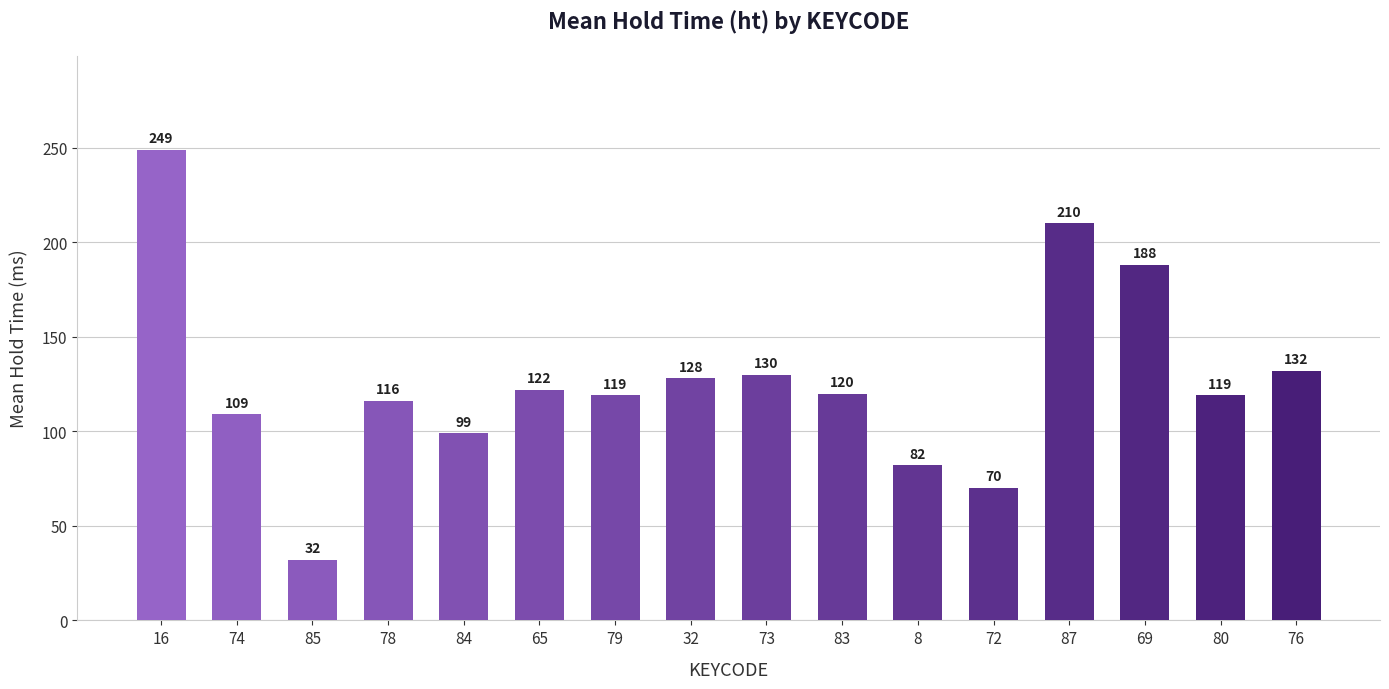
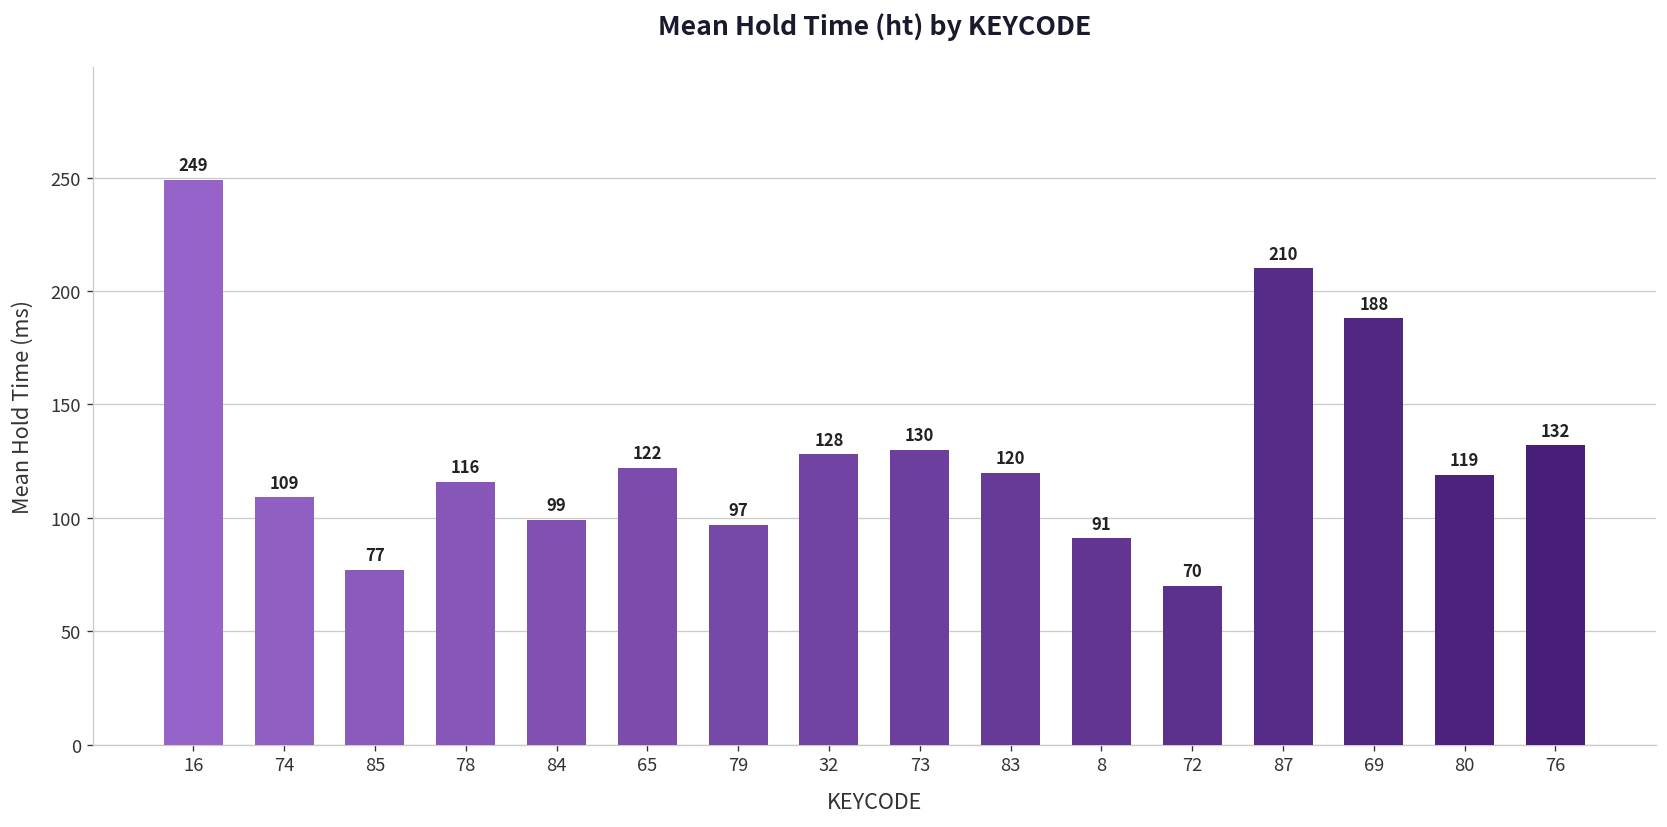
85: 32 -> 77
79: 119 -> 97
8: 82 -> 91
